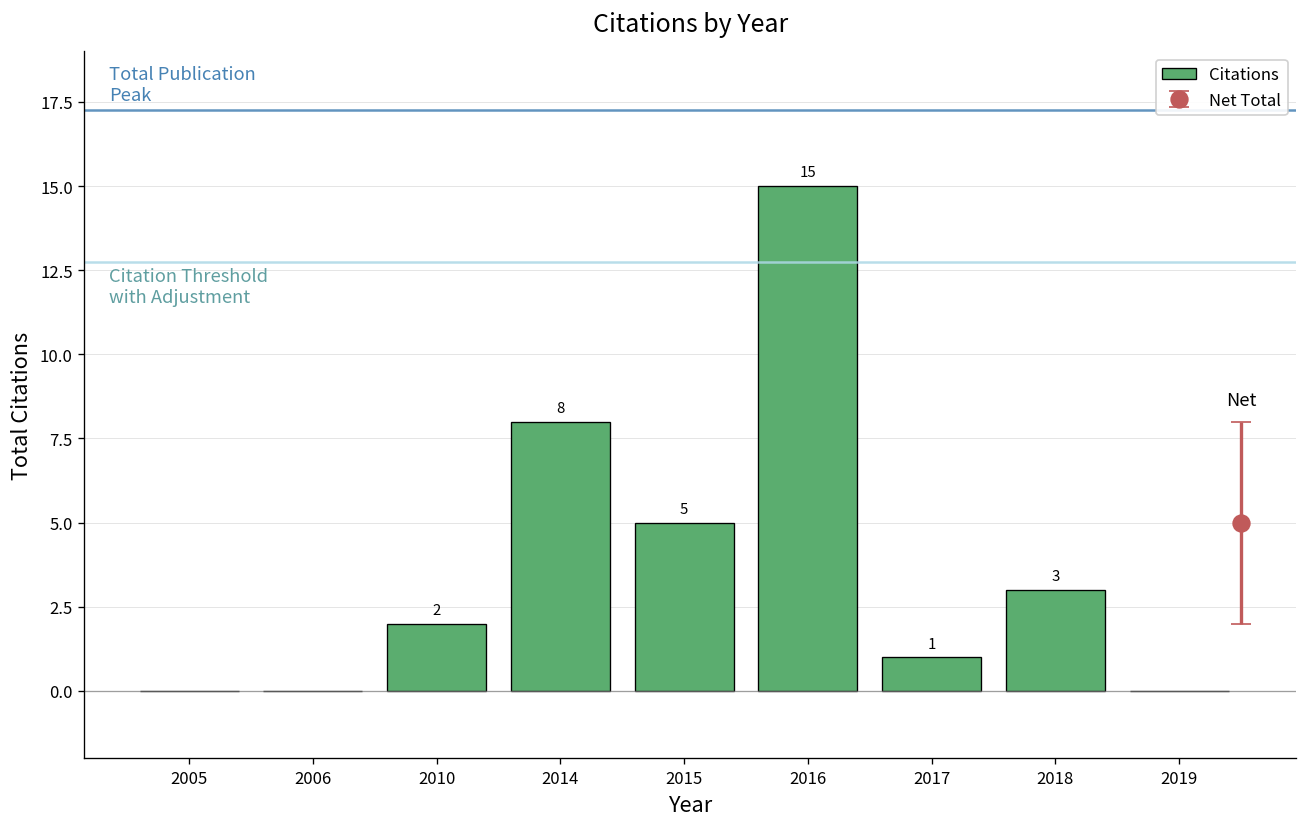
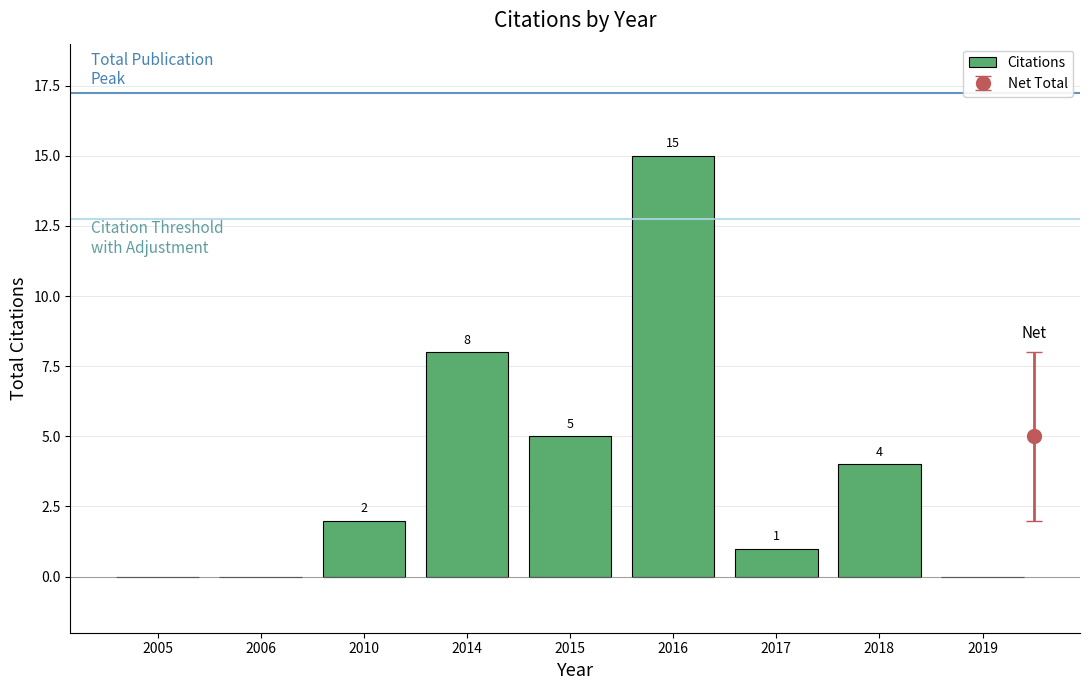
Citations, 2018: 3 -> 4
